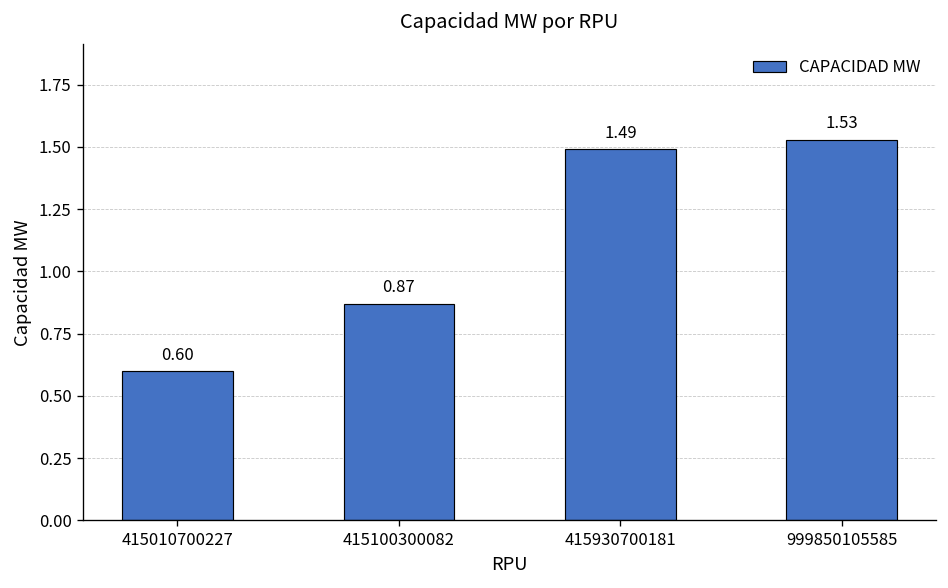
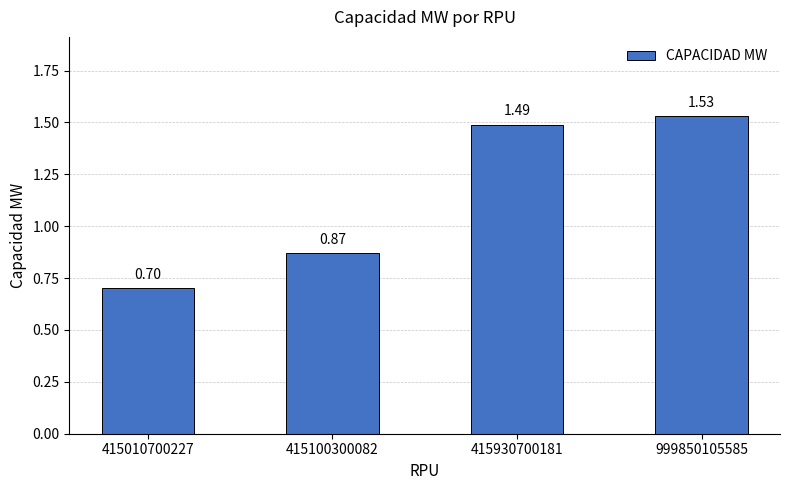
415010700227: 0.60 -> 0.70
